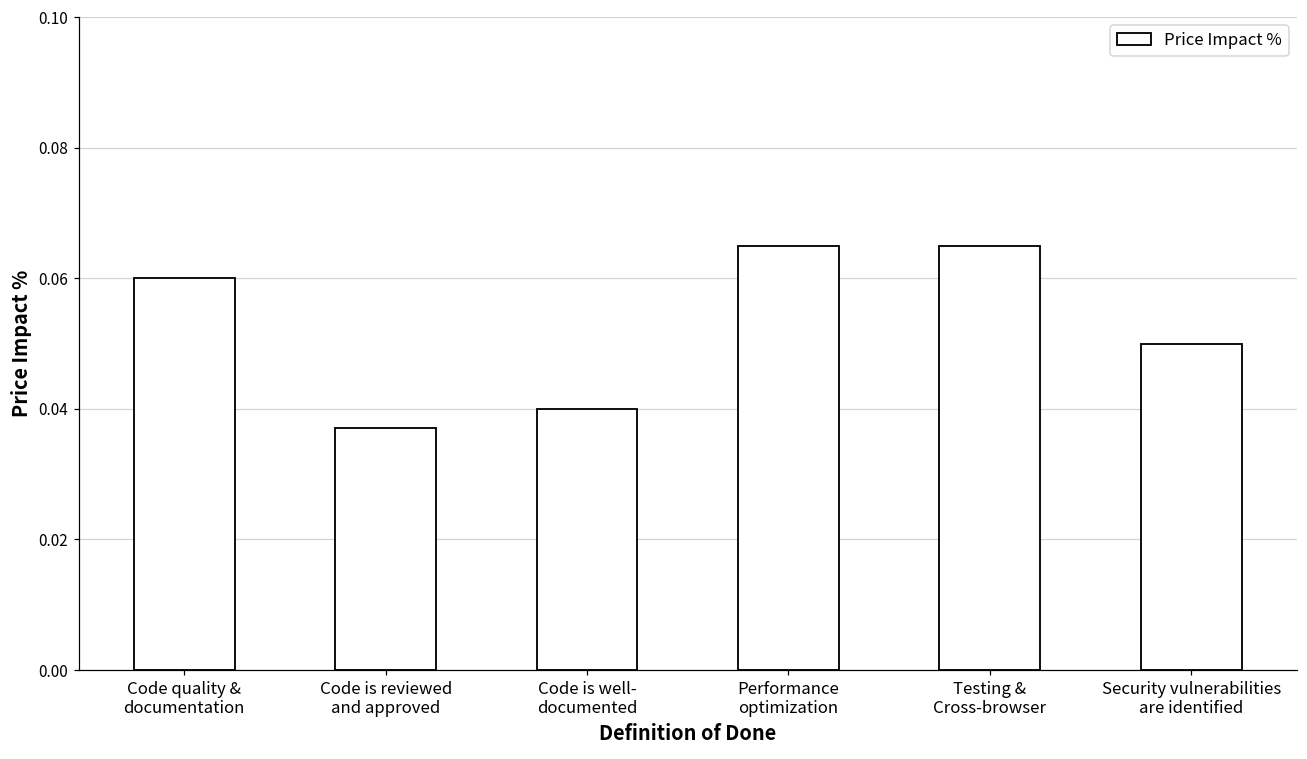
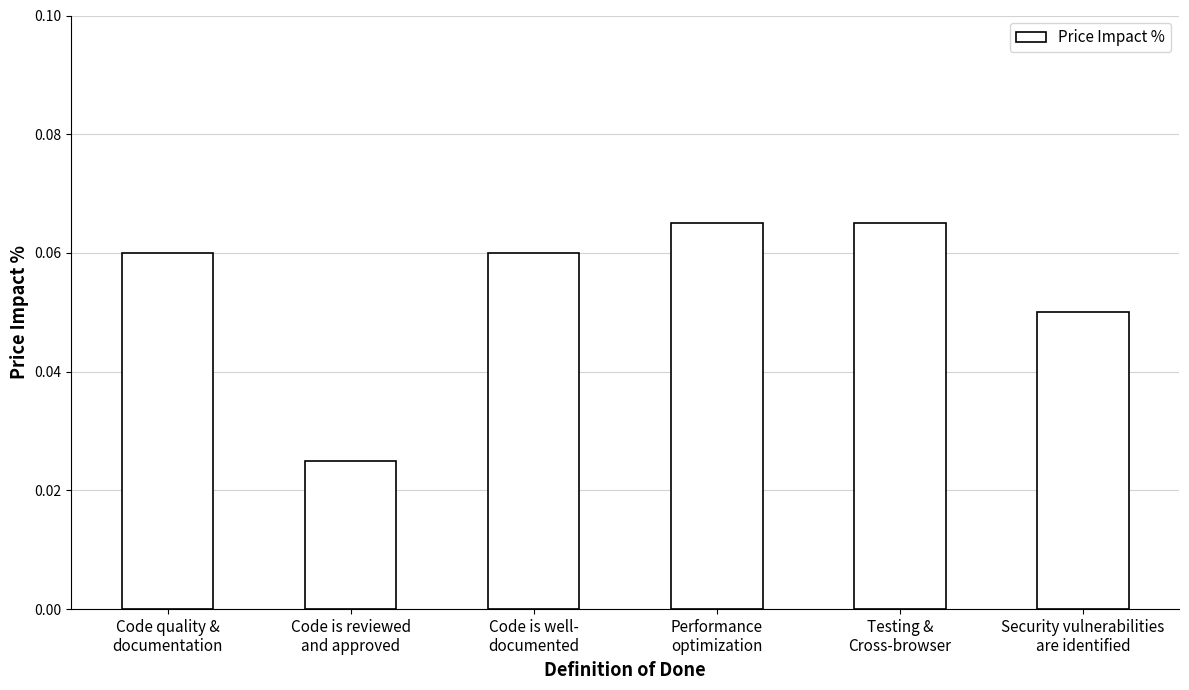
Code is reviewed and approved: 0.037 -> 0.025
Code is well- documented: 0.04 -> 0.06
